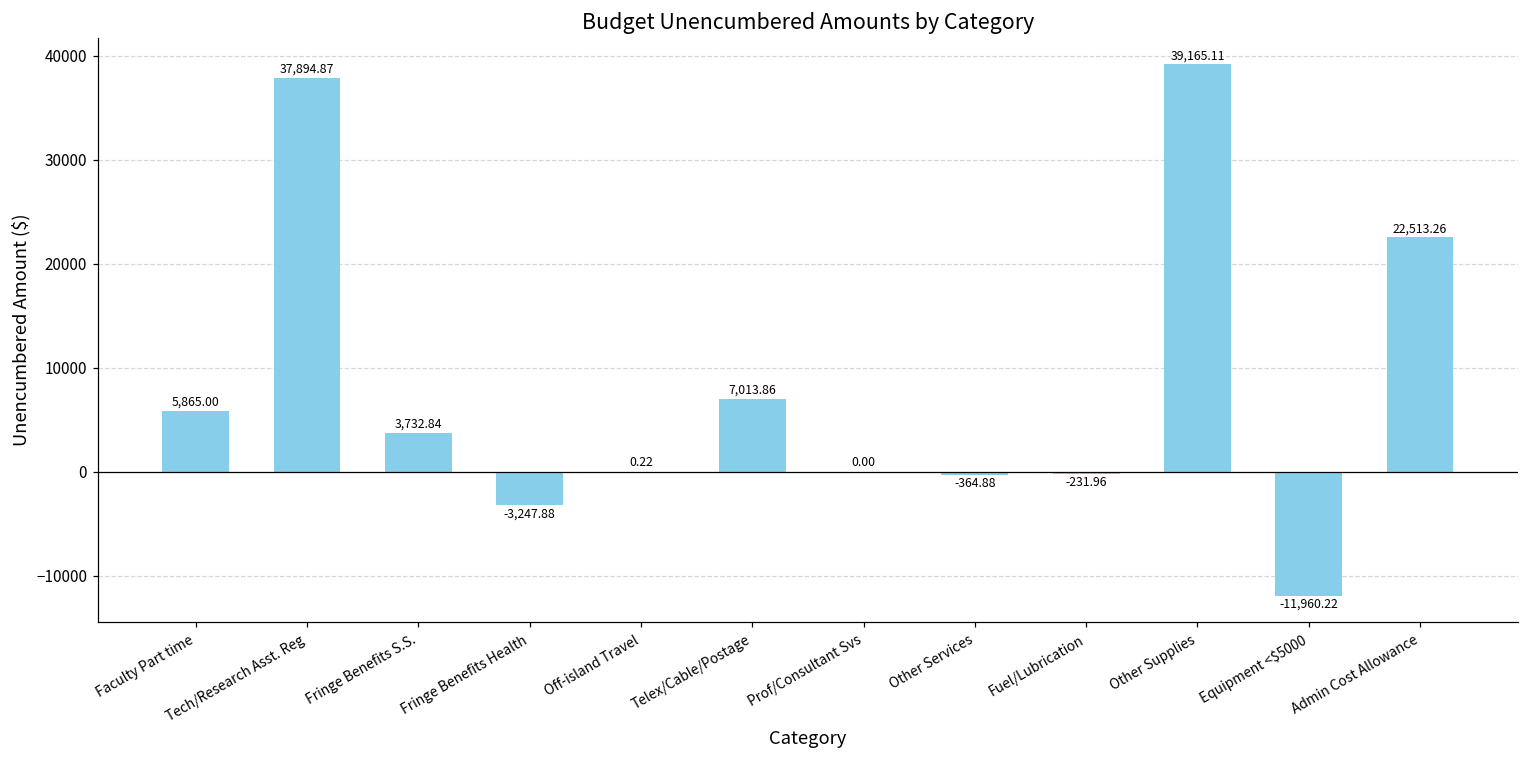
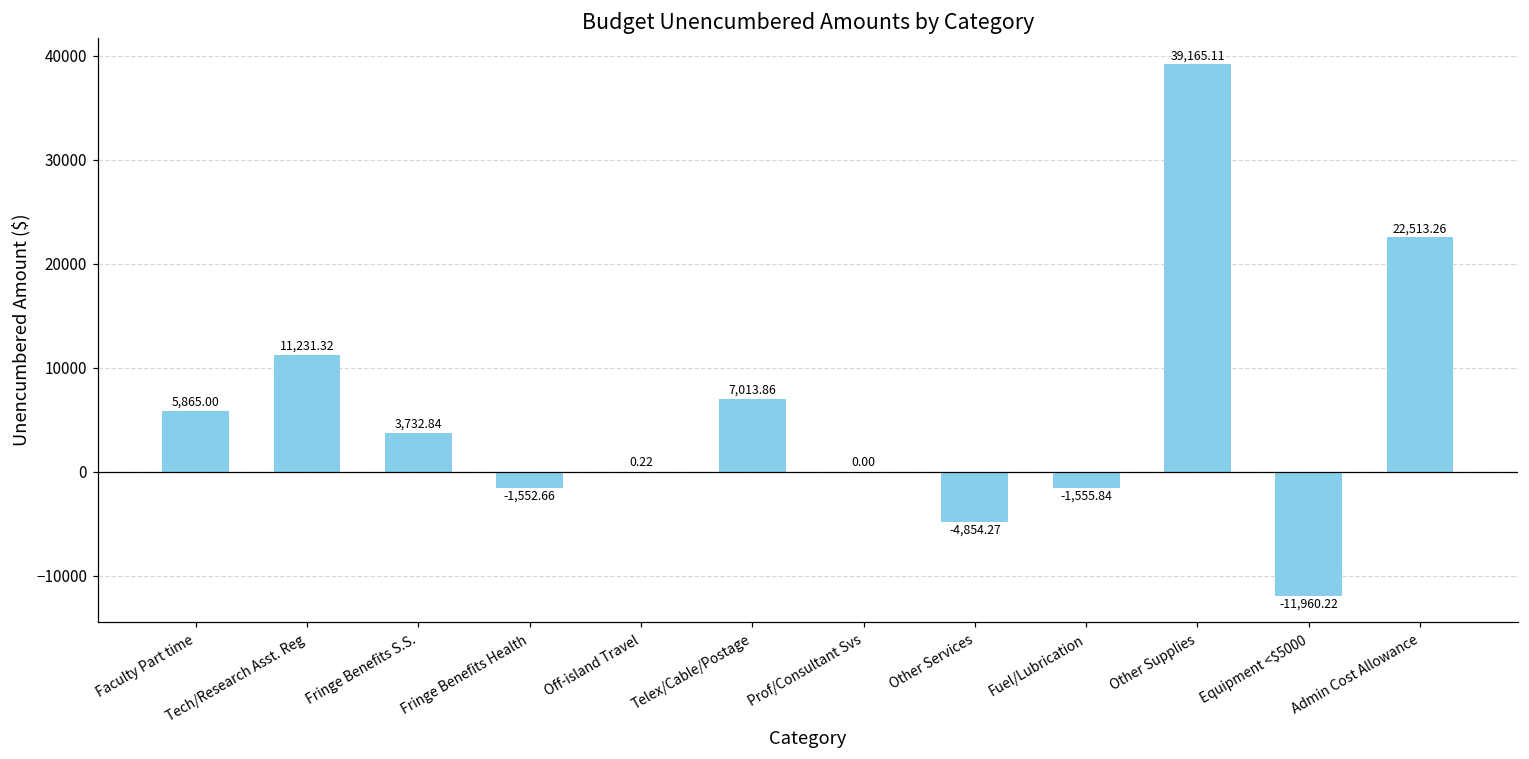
Tech/Research Asst. Reg: 37,894.87 -> 11,231.32
Fringe Benefits Health: -3,247.88 -> -1,552.66
Other Services: -364.88 -> -4,854.27
Fuel/Lubrication: -231.96 -> -1,555.84
